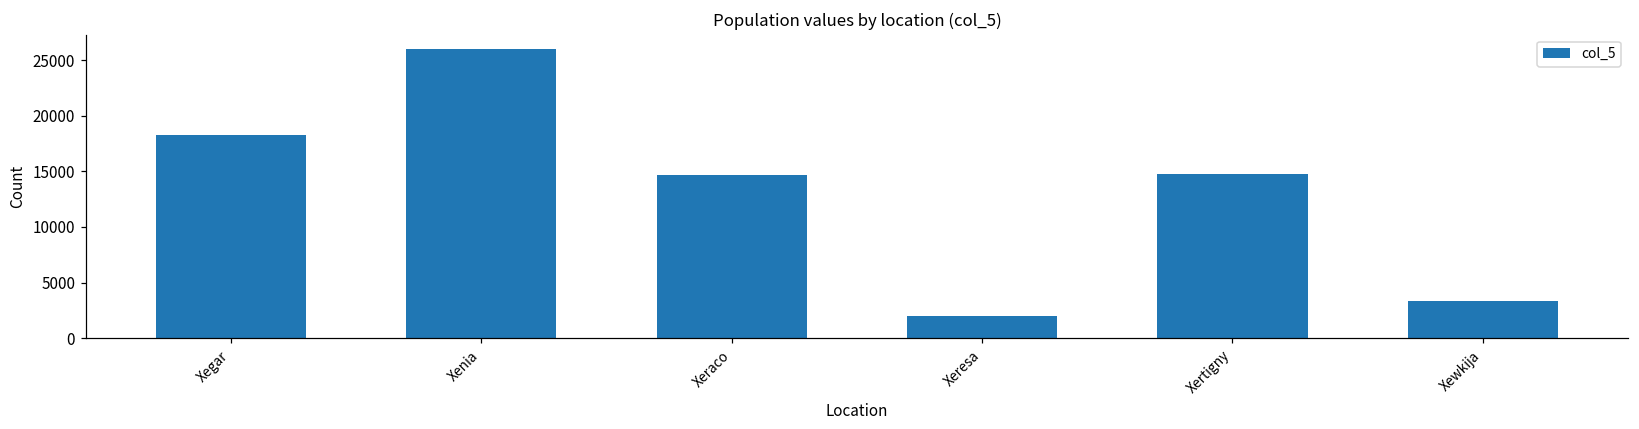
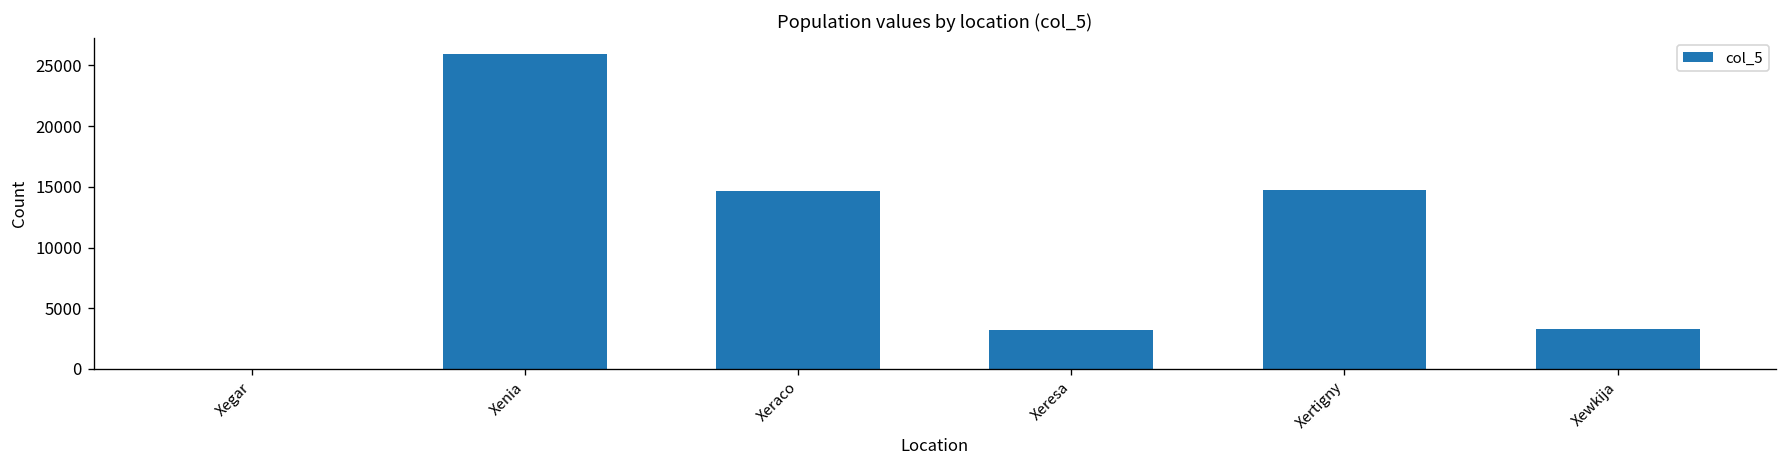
Xegar: 18200 -> 0
Xeresa: 2000 -> 3200
